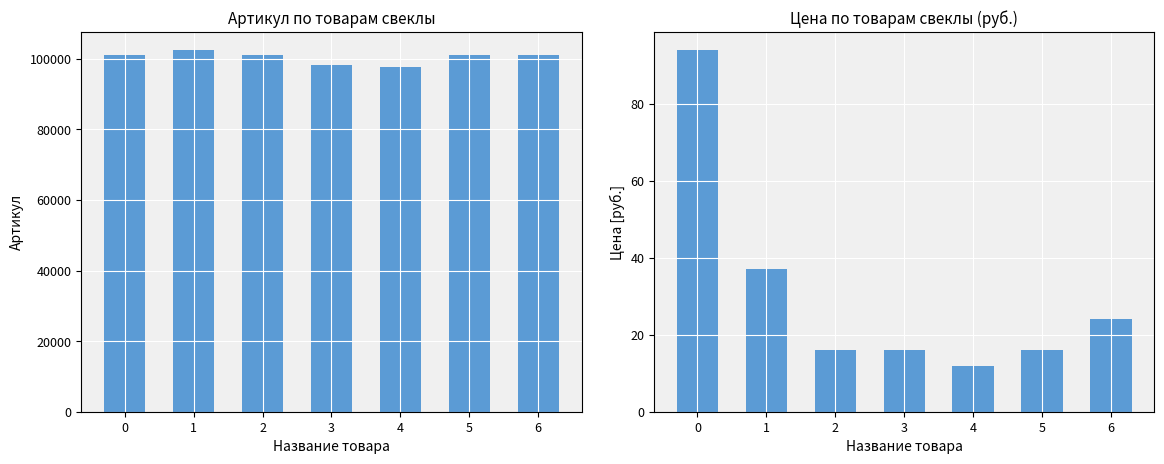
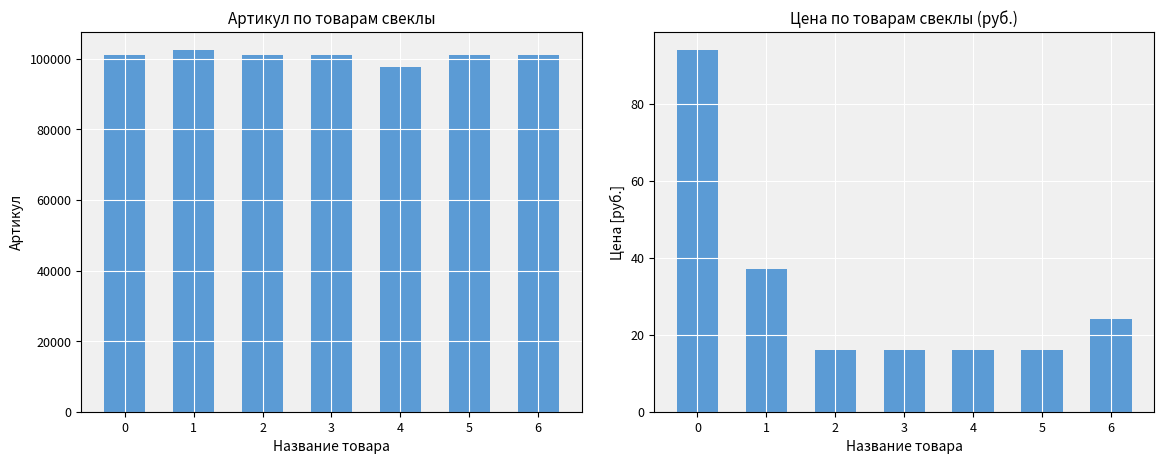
Артикул по товарам свеклы, 3: 98000 -> 101000
Цена по товарам свеклы (руб.), 4: 12 -> 16
